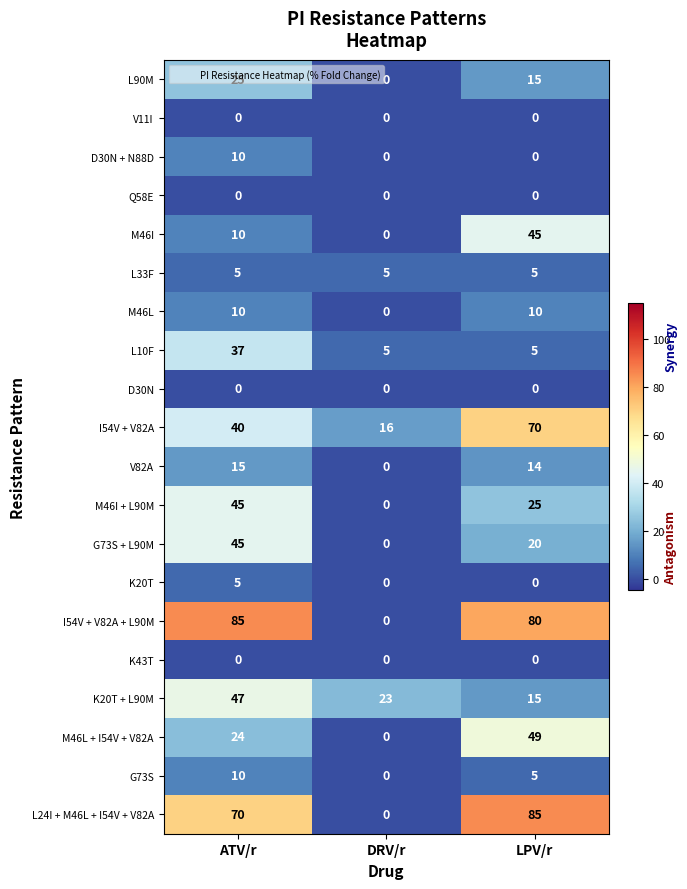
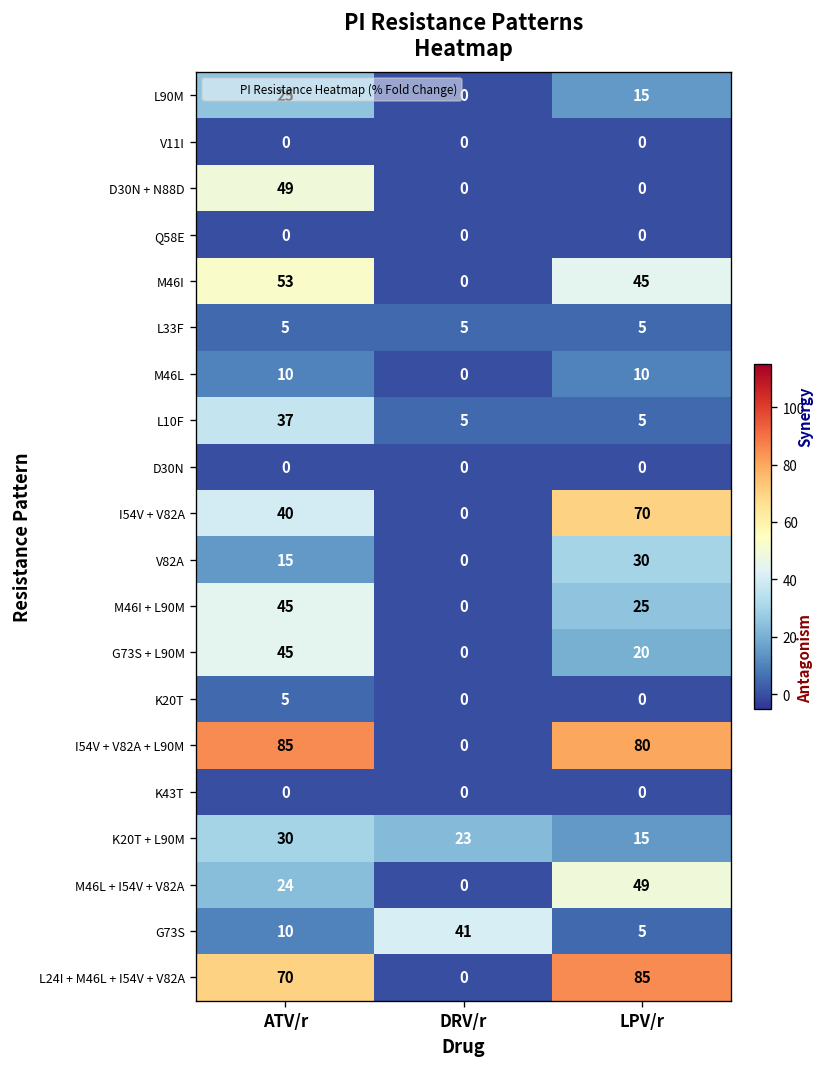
D30N + N88D, ATV/r: 10 -> 49
M46I, ATV/r: 10 -> 53
I54V + V82A, DRV/r: 16 -> 0
V82A, LPV/r: 14 -> 30
K20T + L90M, ATV/r: 47 -> 30
G73S, DRV/r: 0 -> 41
